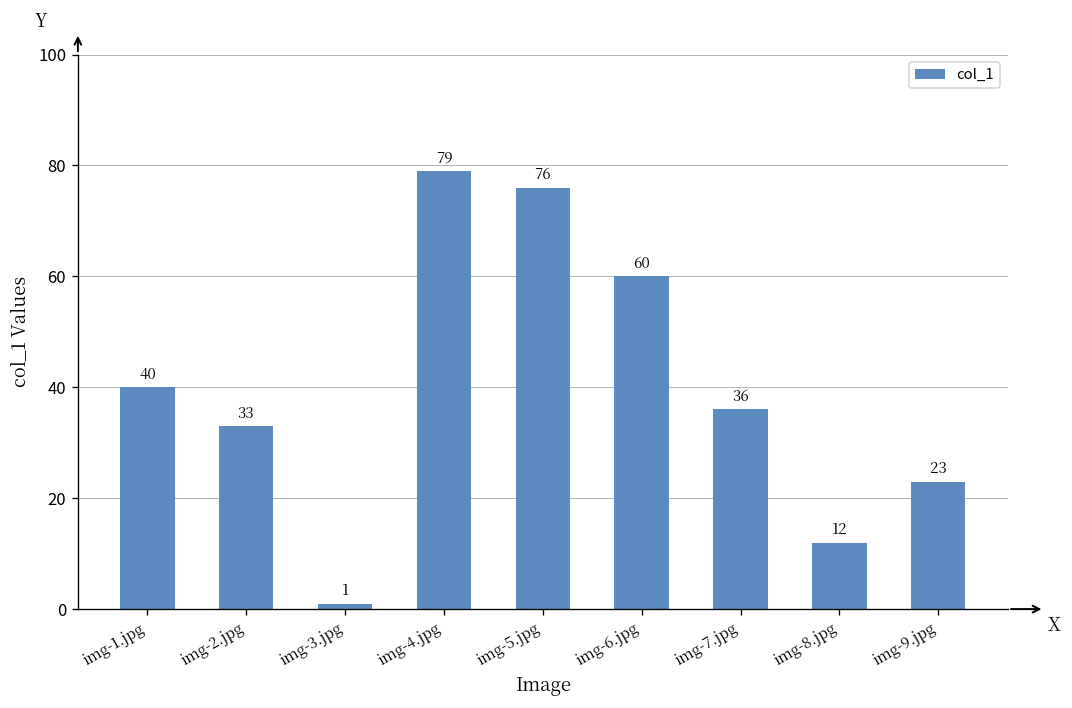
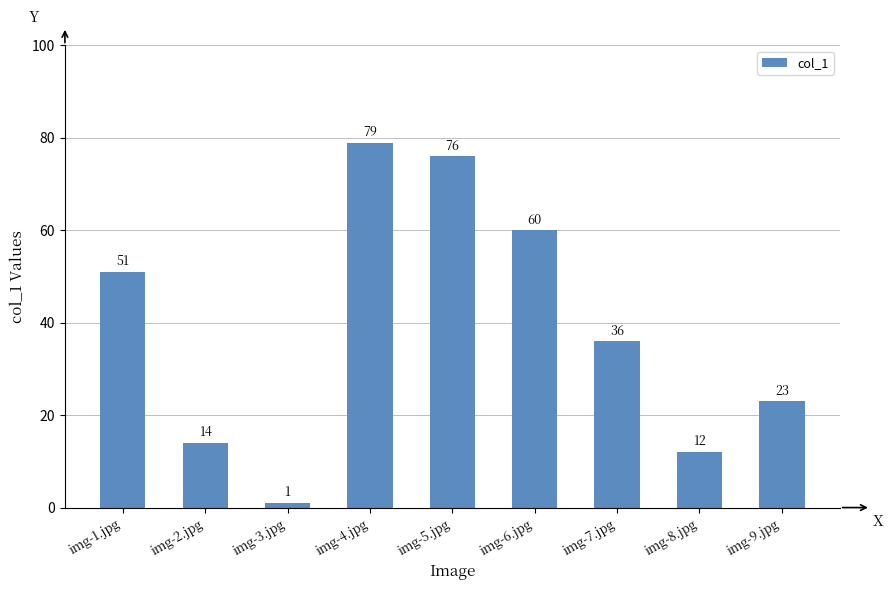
img-1.jpg: 40 -> 51
img-2.jpg: 33 -> 14
